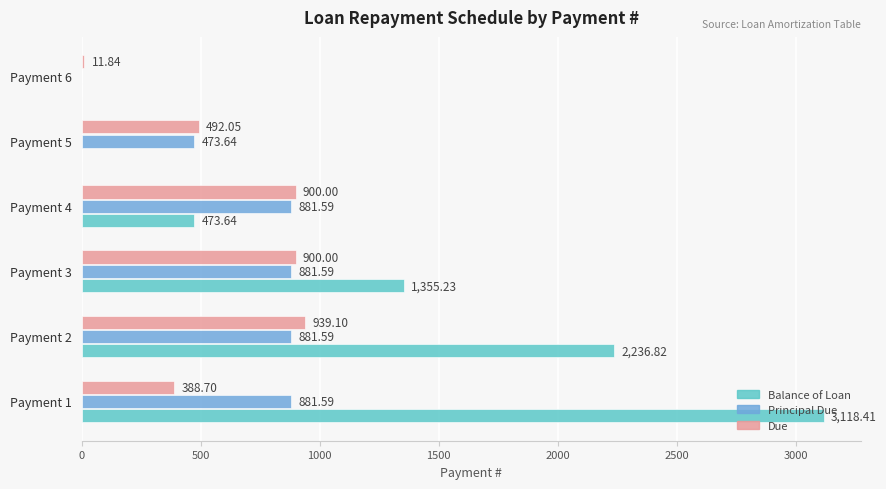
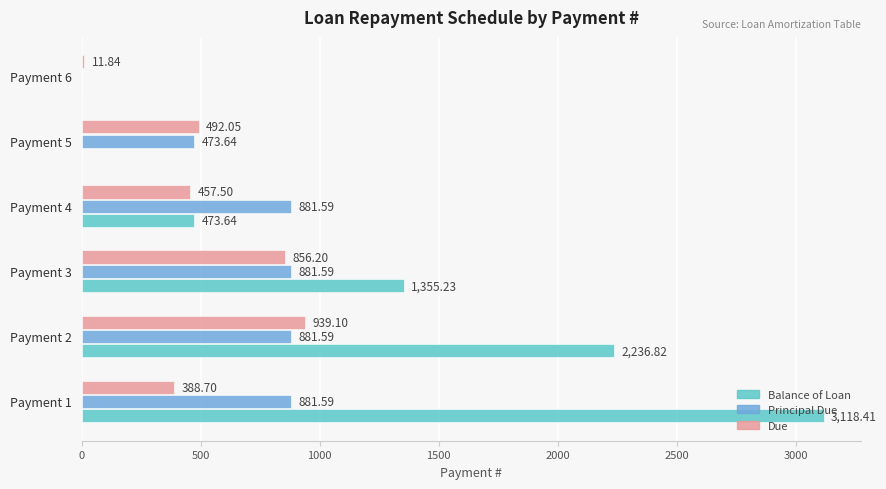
Due, Payment 4: 900.00 -> 457.50
Due, Payment 3: 900.00 -> 856.20
